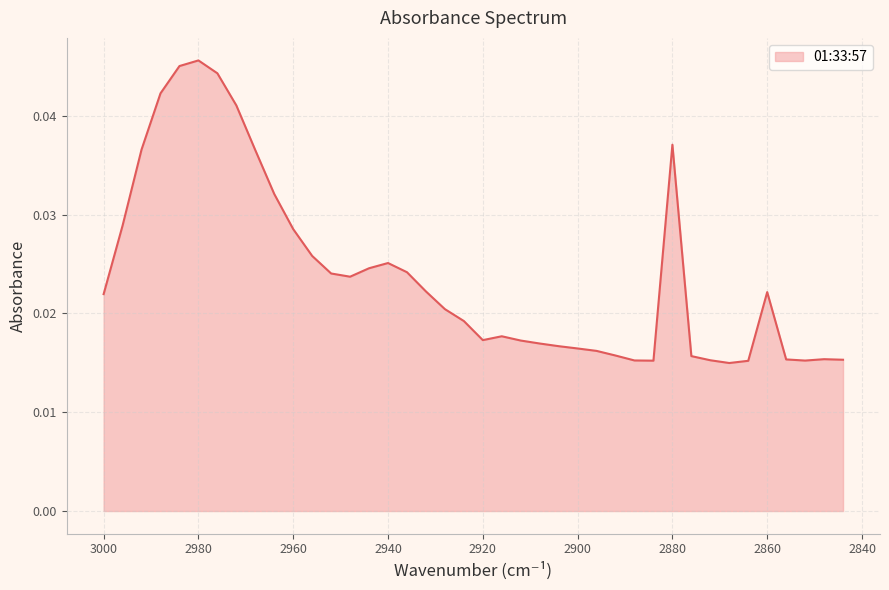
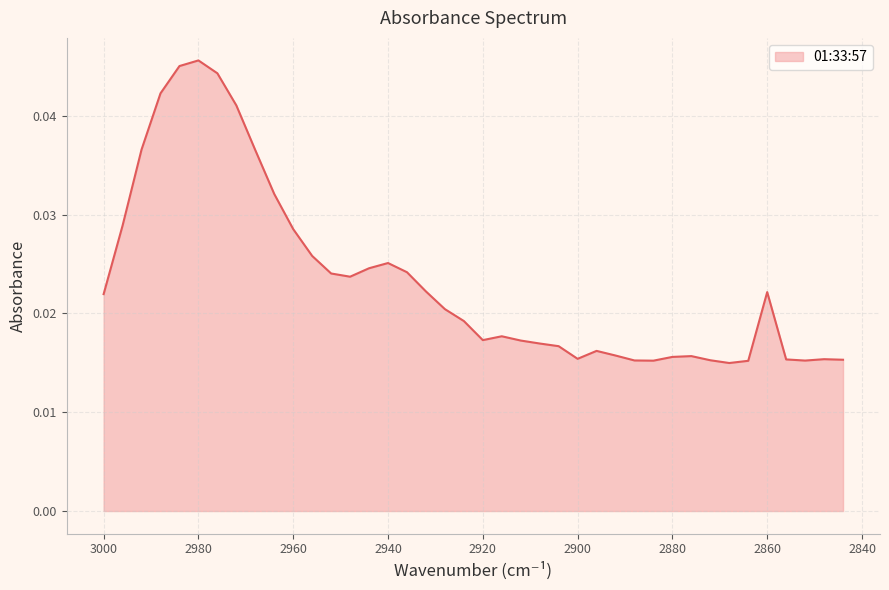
2900: 0.016 -> 0.015
2880: 0.037 -> 0.016
